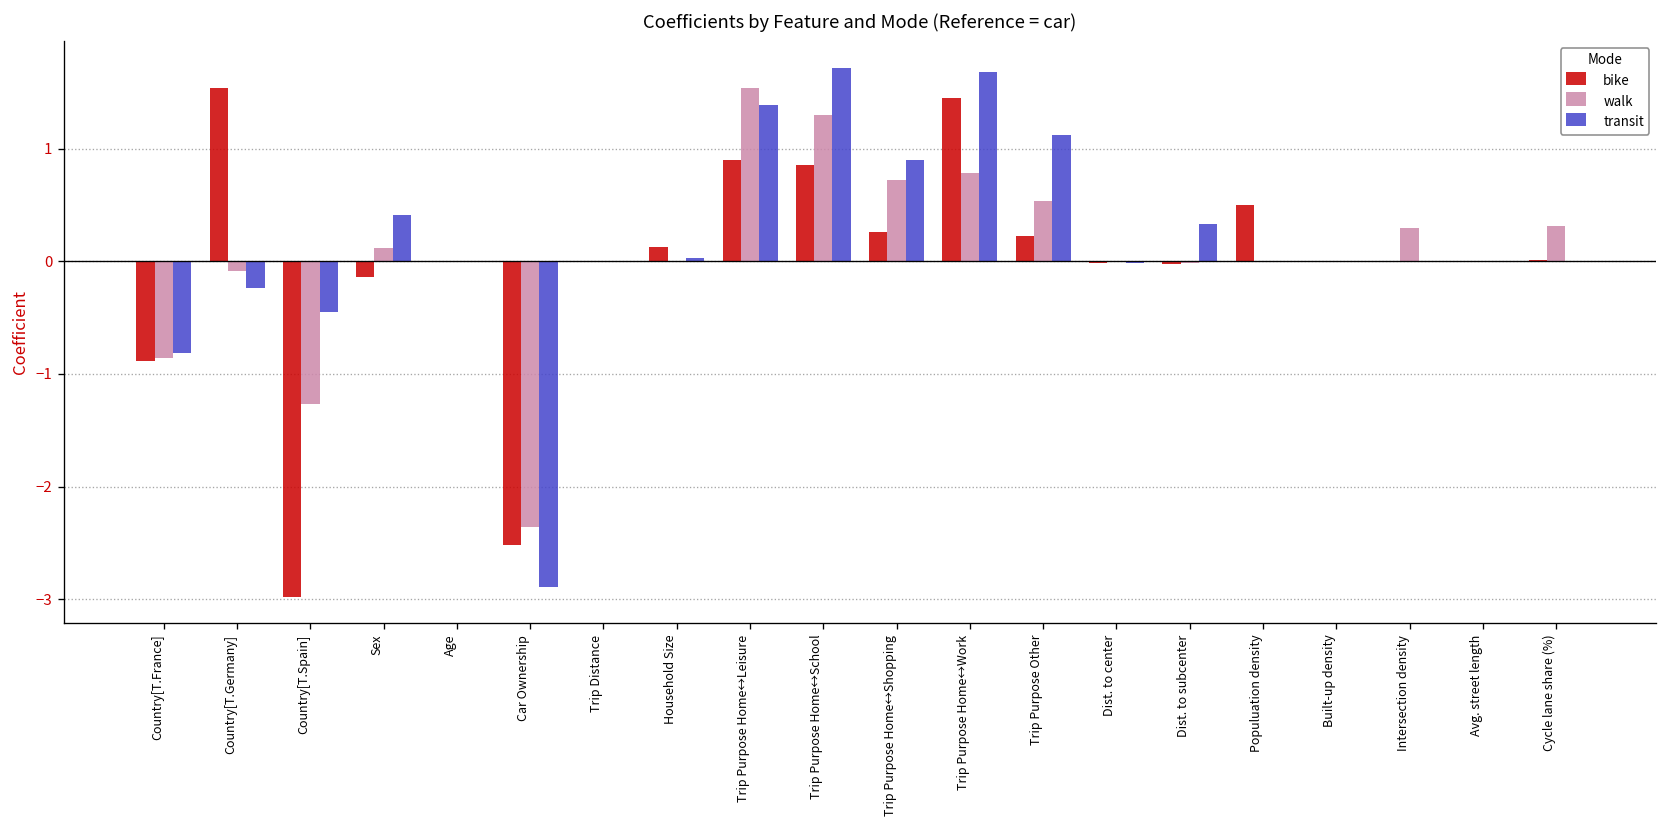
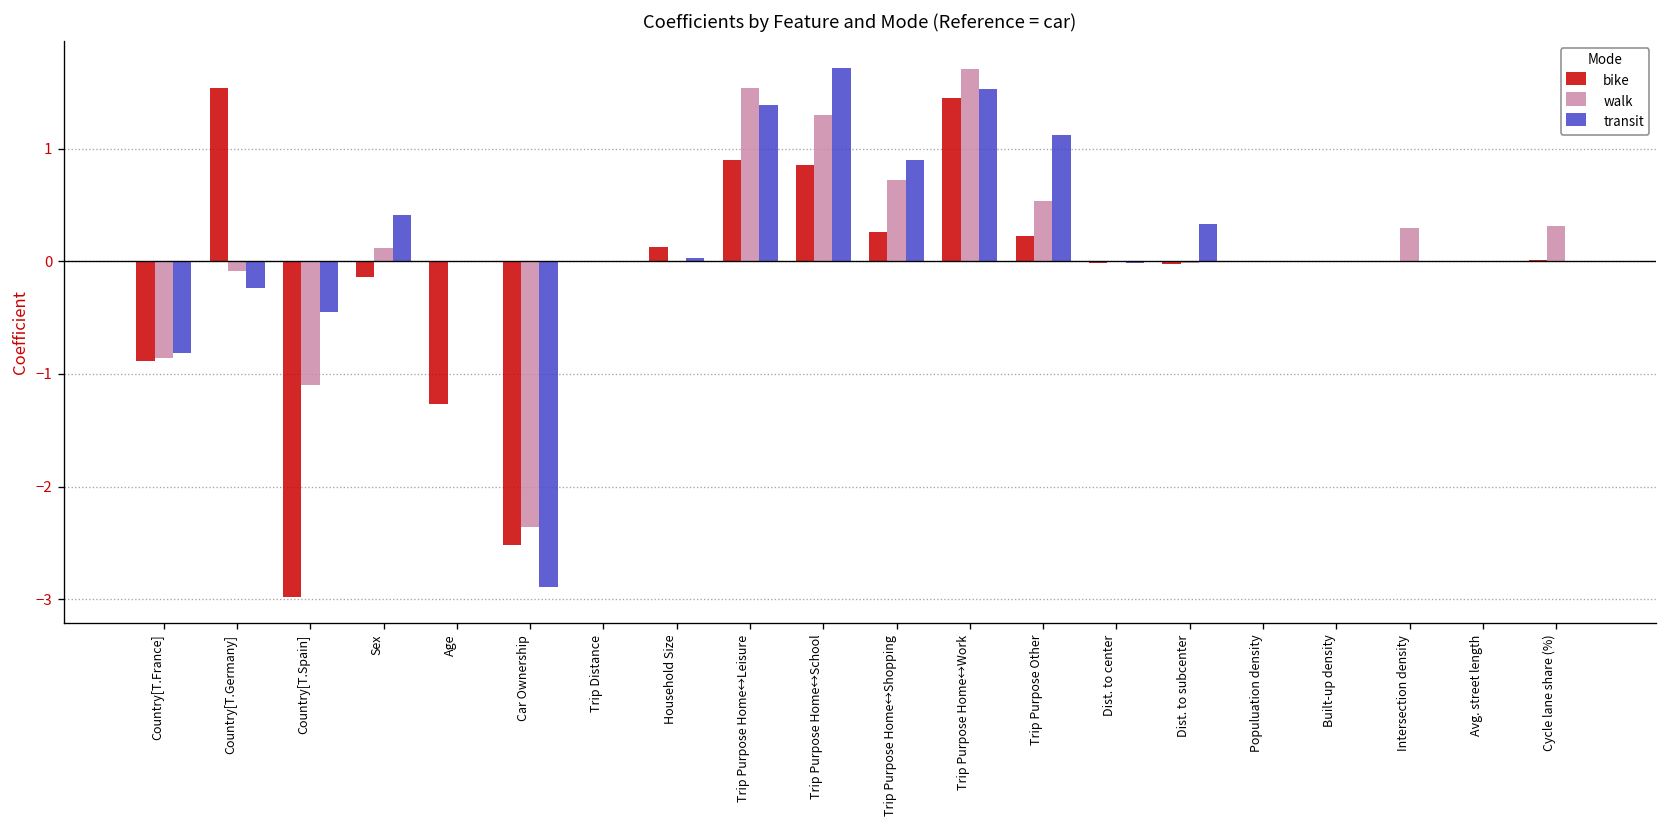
walk, Country[T.Spain]: -1.3 -> -1.1
bike, Age: 0.0 -> -1.3
walk, Trip Purpose Home↔Work: 0.8 -> 1.7
transit, Trip Purpose Home↔Work: 1.7 -> 1.5
bike, Populuation density: 0.5 -> 0.0
